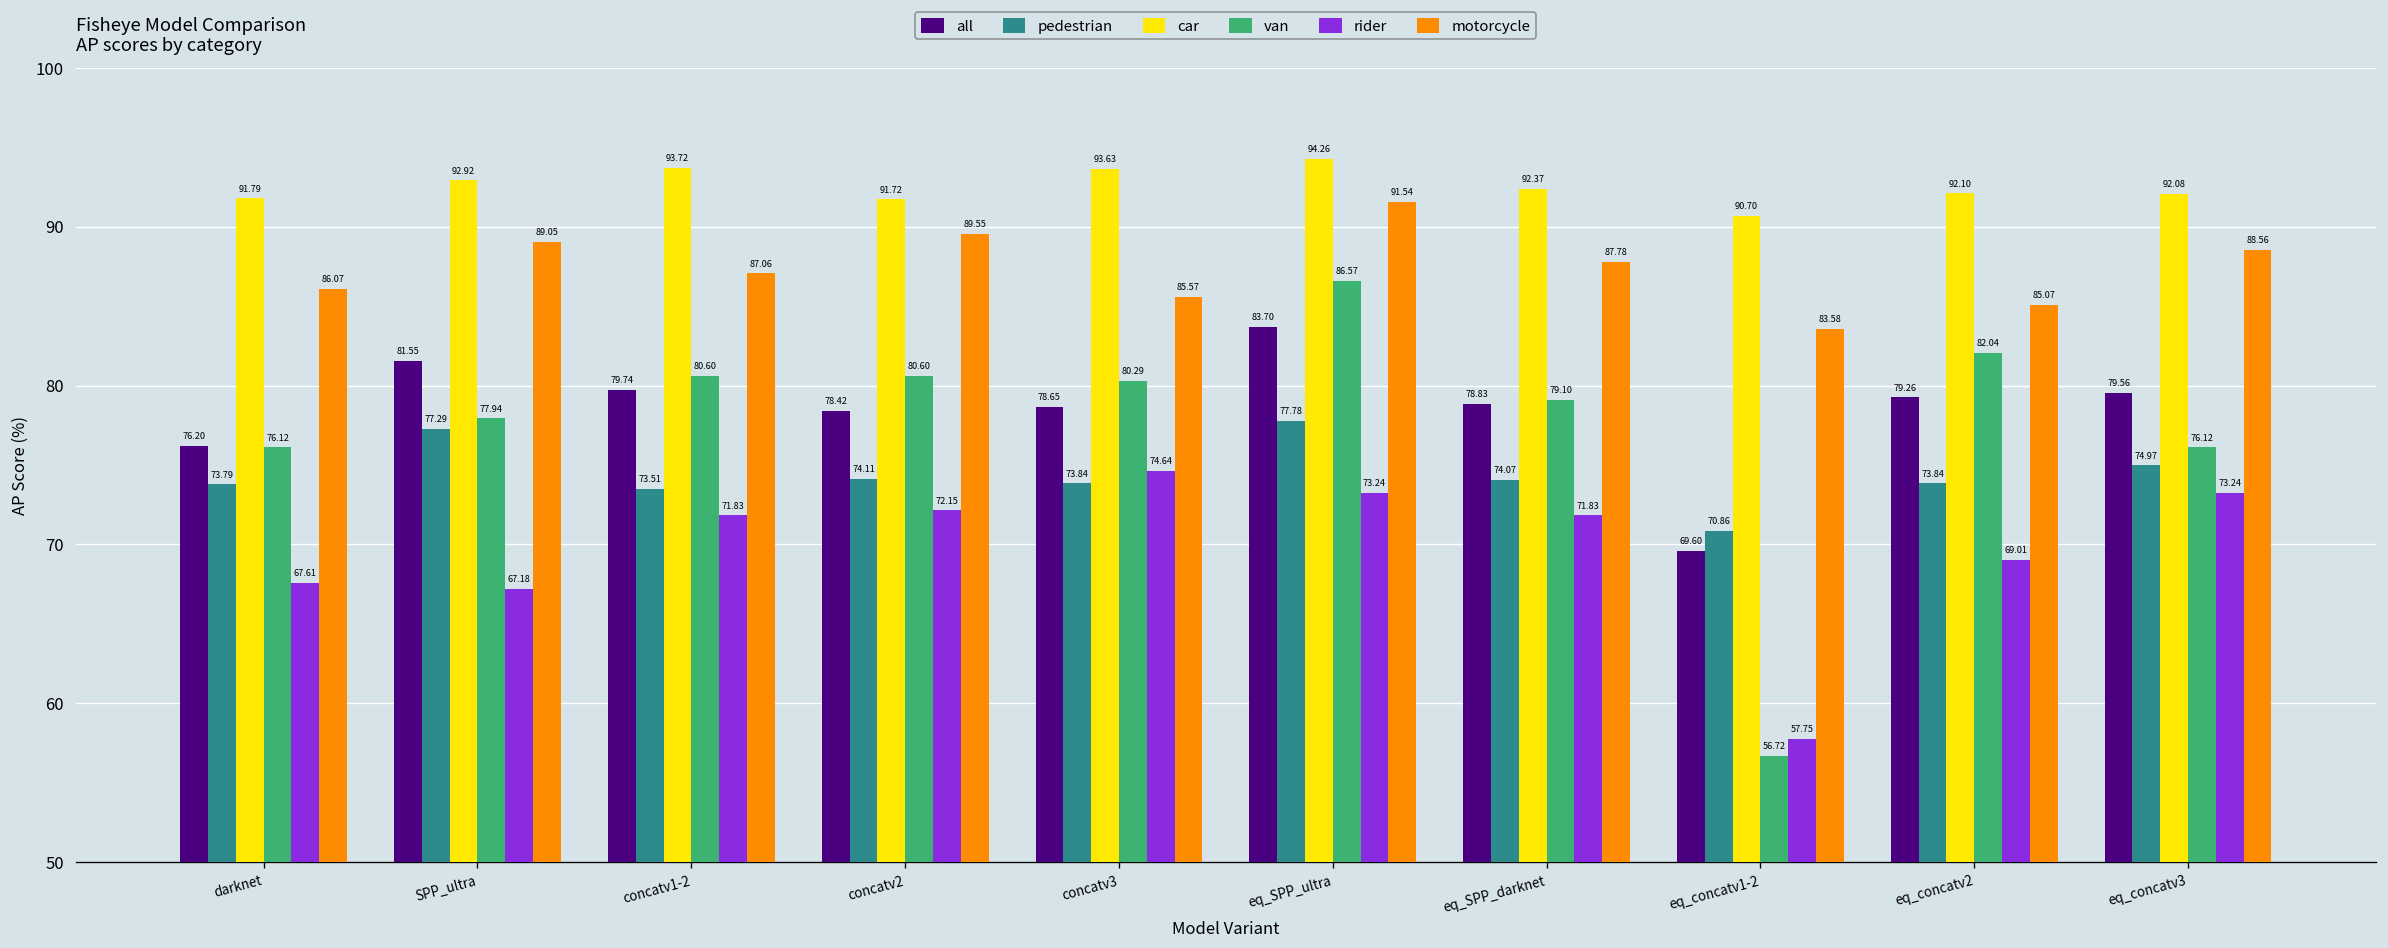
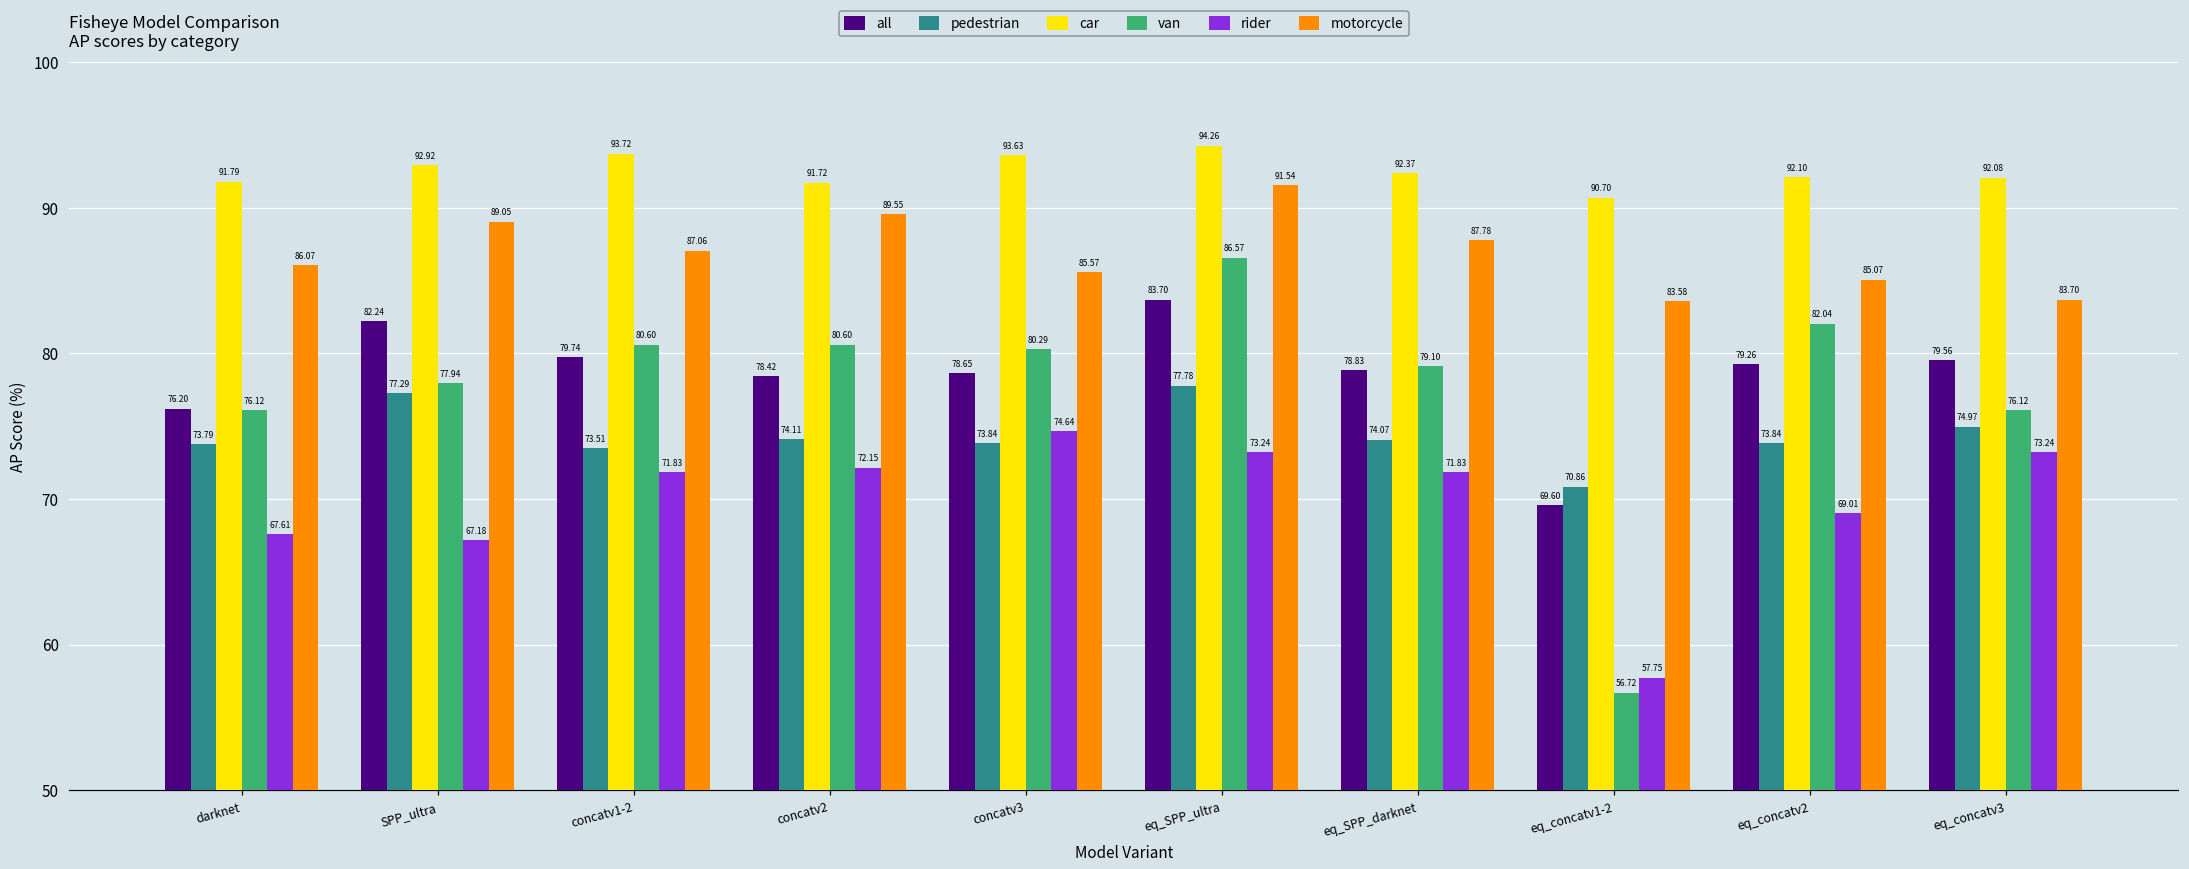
all, SPP_ultra: 81.55 -> 82.24
motorcycle, eq_concatv3: 88.56 -> 83.70
